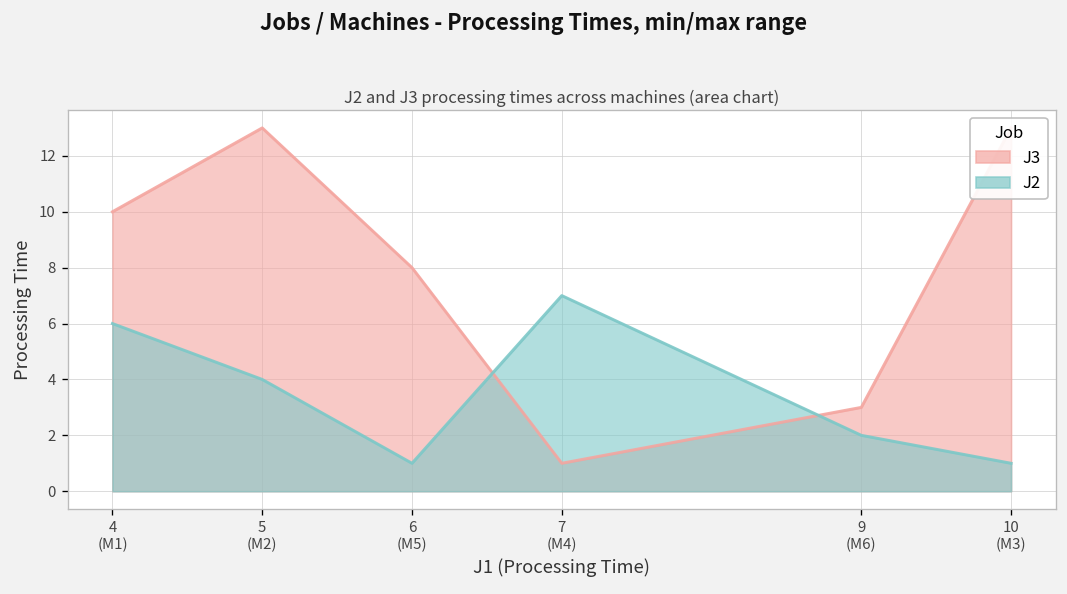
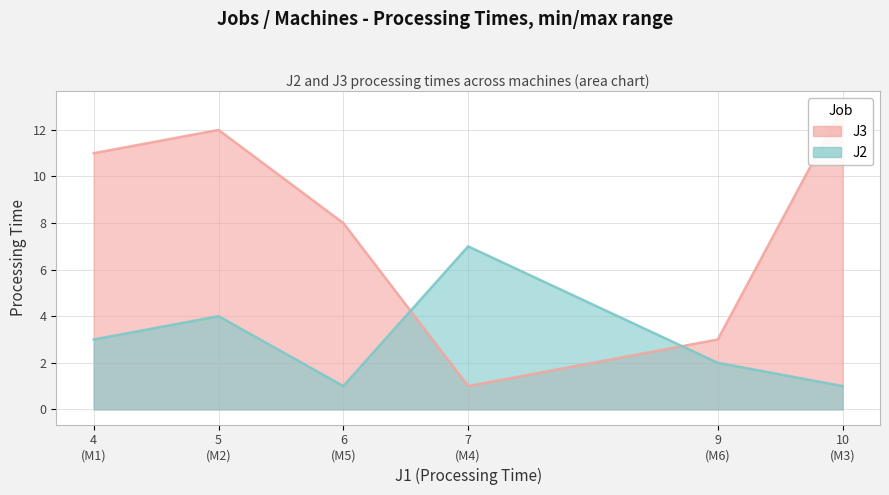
J3, 4 (M1): 10 -> 11
J2, 4 (M1): 6 -> 3
J3, 5 (M2): 13 -> 12
